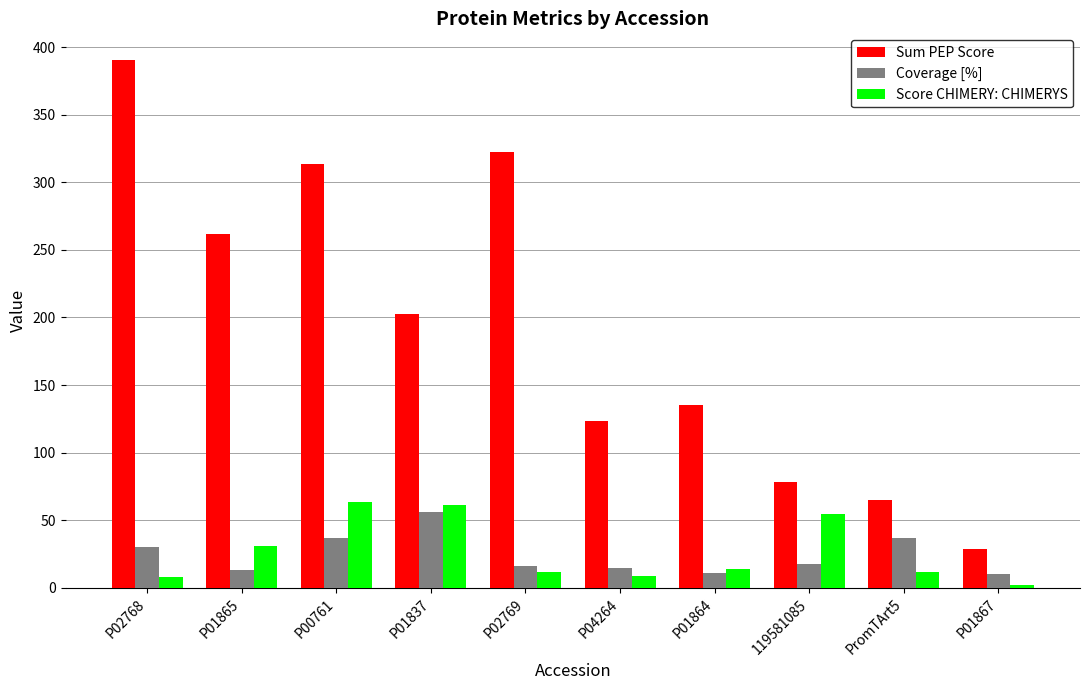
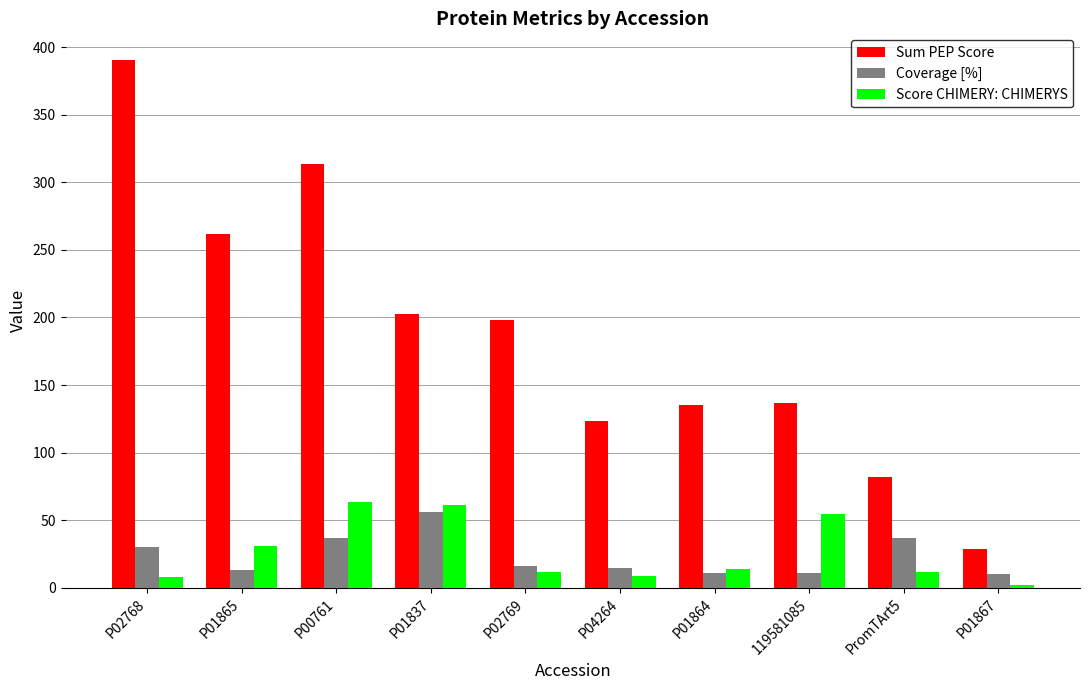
Sum PEP Score, P02769: 322 -> 198
Sum PEP Score, 119581085: 78 -> 136
Coverage [%], 119581085: 18 -> 11
Sum PEP Score, PromTArt5: 65 -> 82
